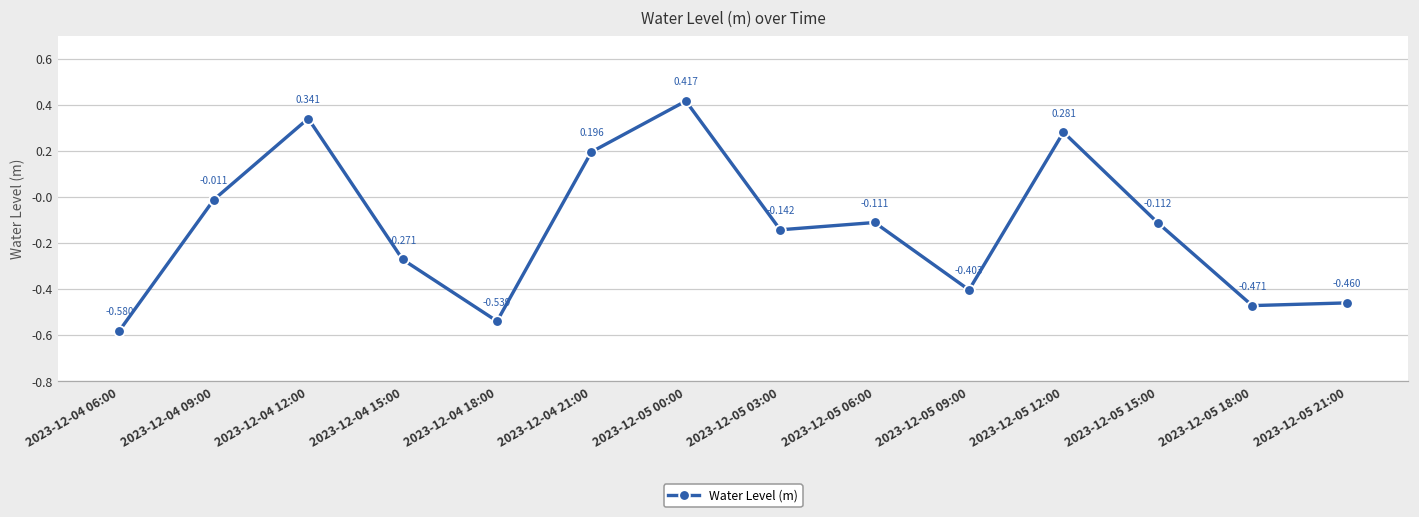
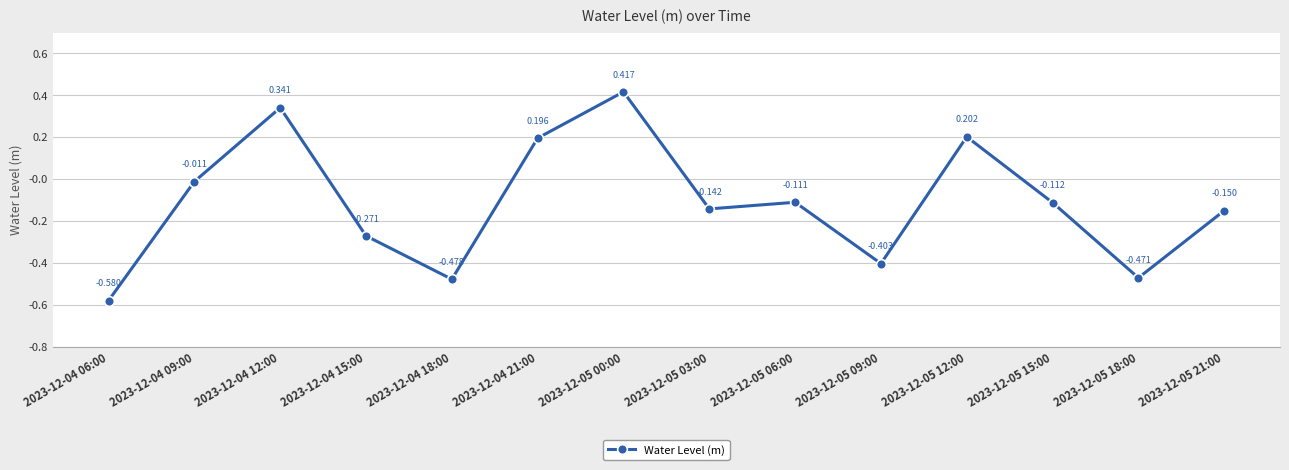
2023-12-04 18:00: -0.539 -> -0.478
2023-12-05 12:00: 0.281 -> 0.202
2023-12-05 21:00: -0.460 -> -0.150
